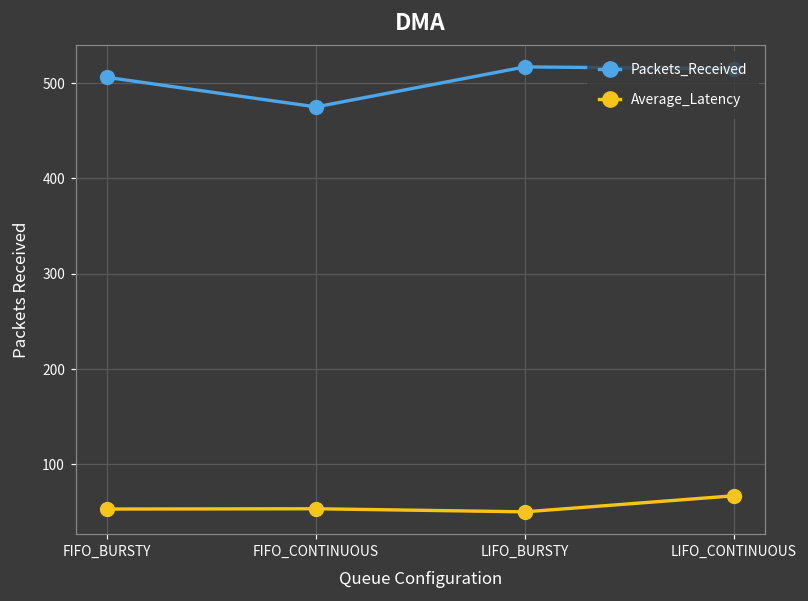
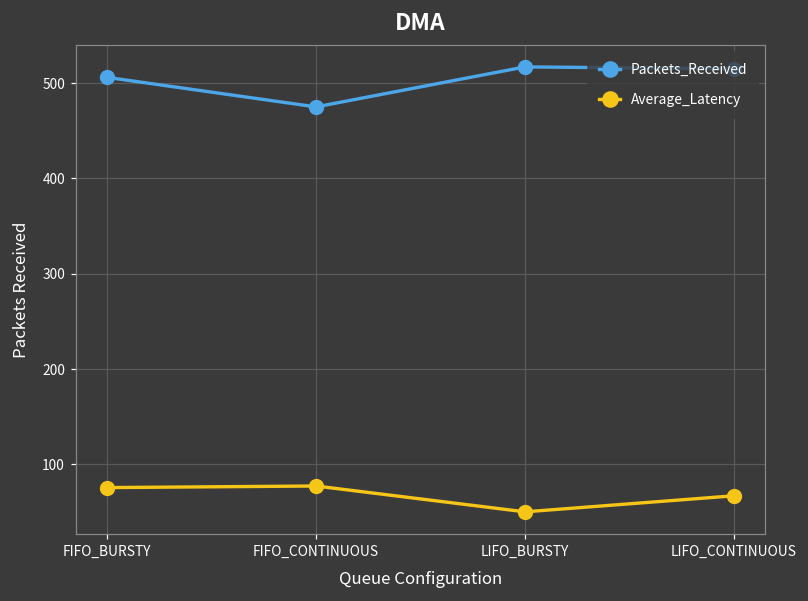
Average_Latency, FIFO_BURSTY: 50 -> 80
Average_Latency, FIFO_CONTINUOUS: 50 -> 80
